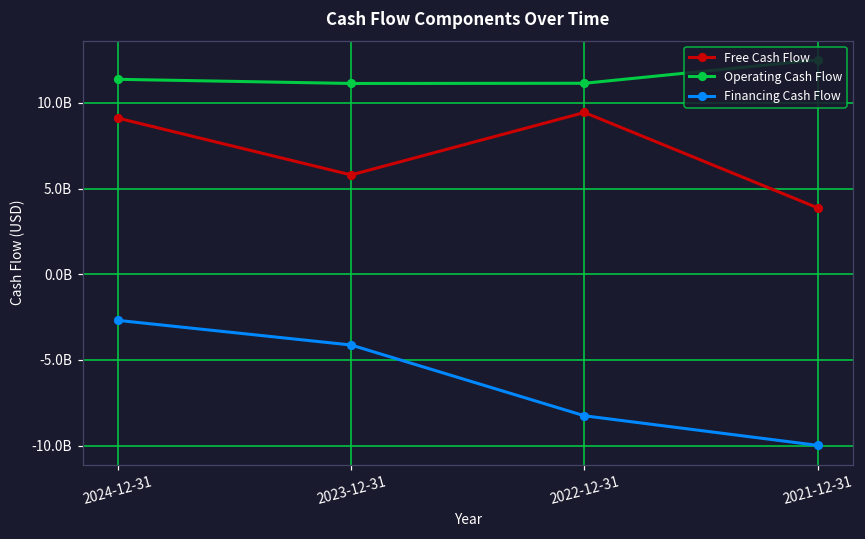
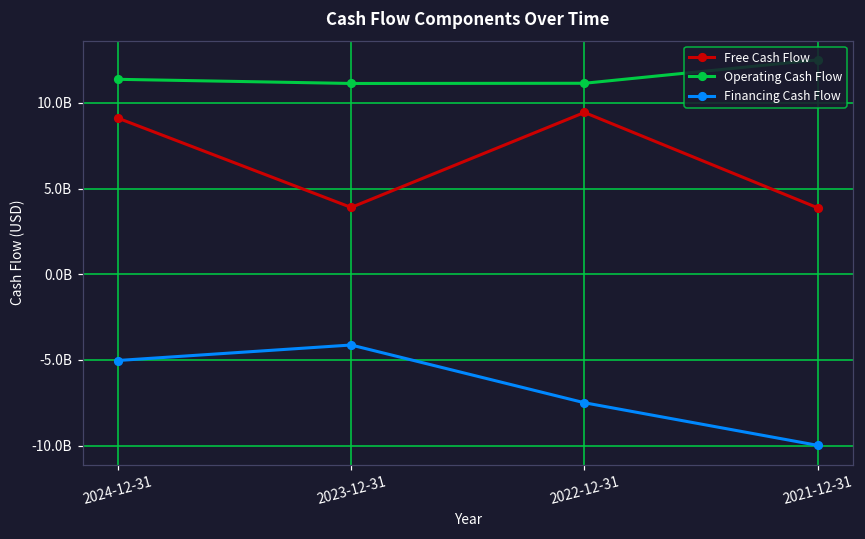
Financing Cash Flow, 2024-12-31: -2700000000 -> -5000000000
Free Cash Flow, 2023-12-31: 5800000000 -> 3900000000
Financing Cash Flow, 2022-12-31: -8300000000 -> -7500000000
